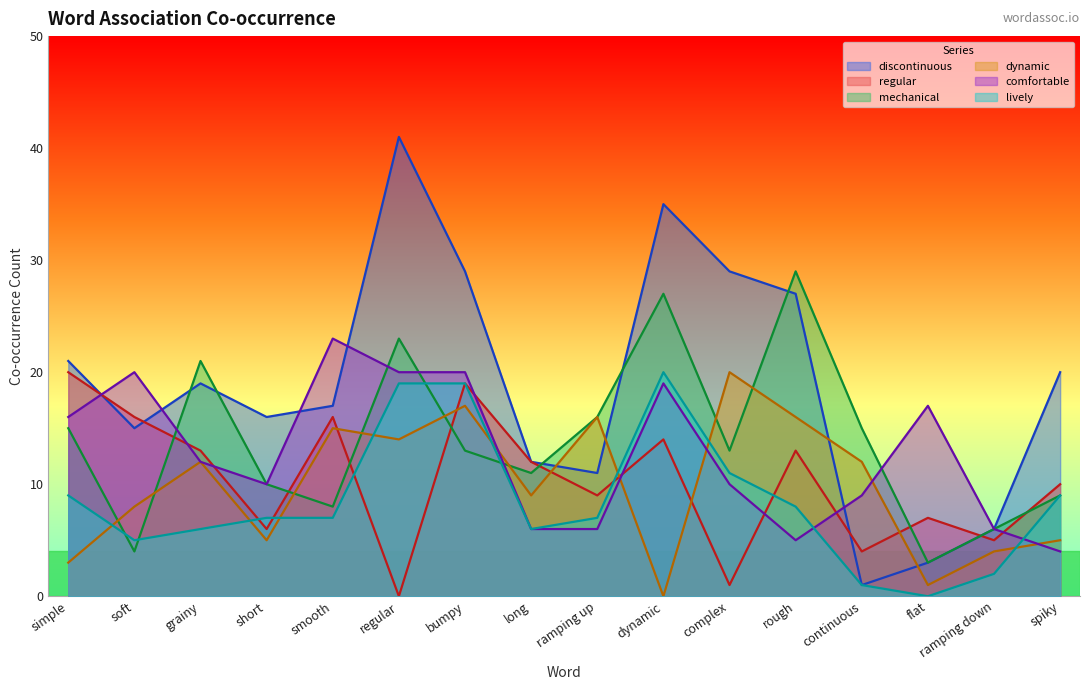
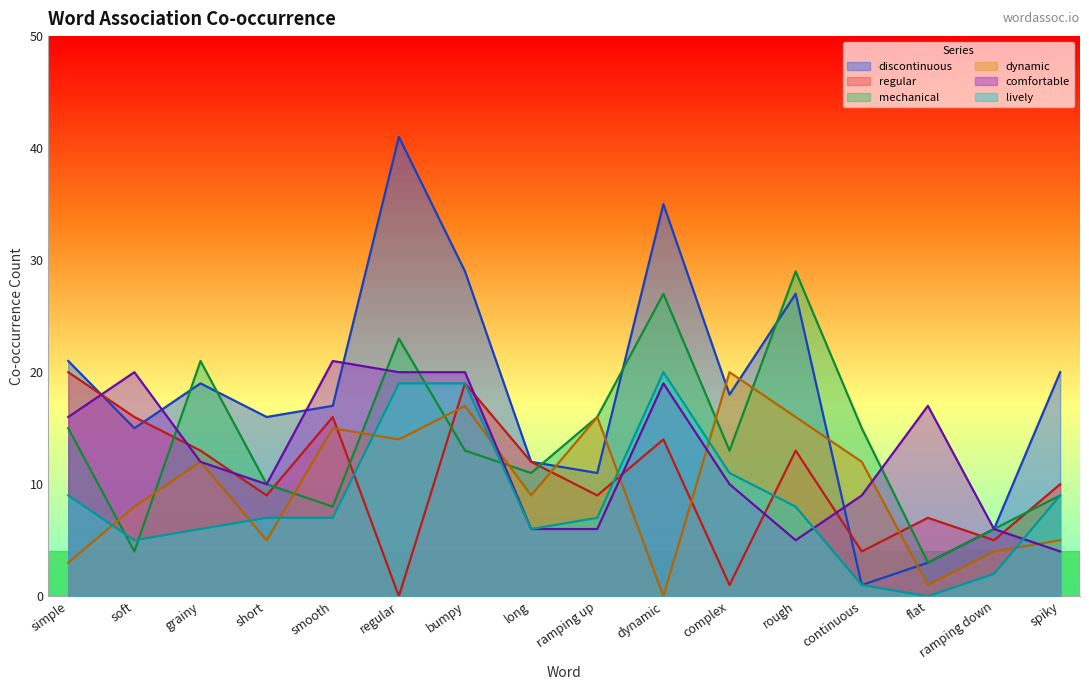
regular, short: 6 -> 9
comfortable, smooth: 23 -> 21
discontinuous, complex: 29 -> 18
